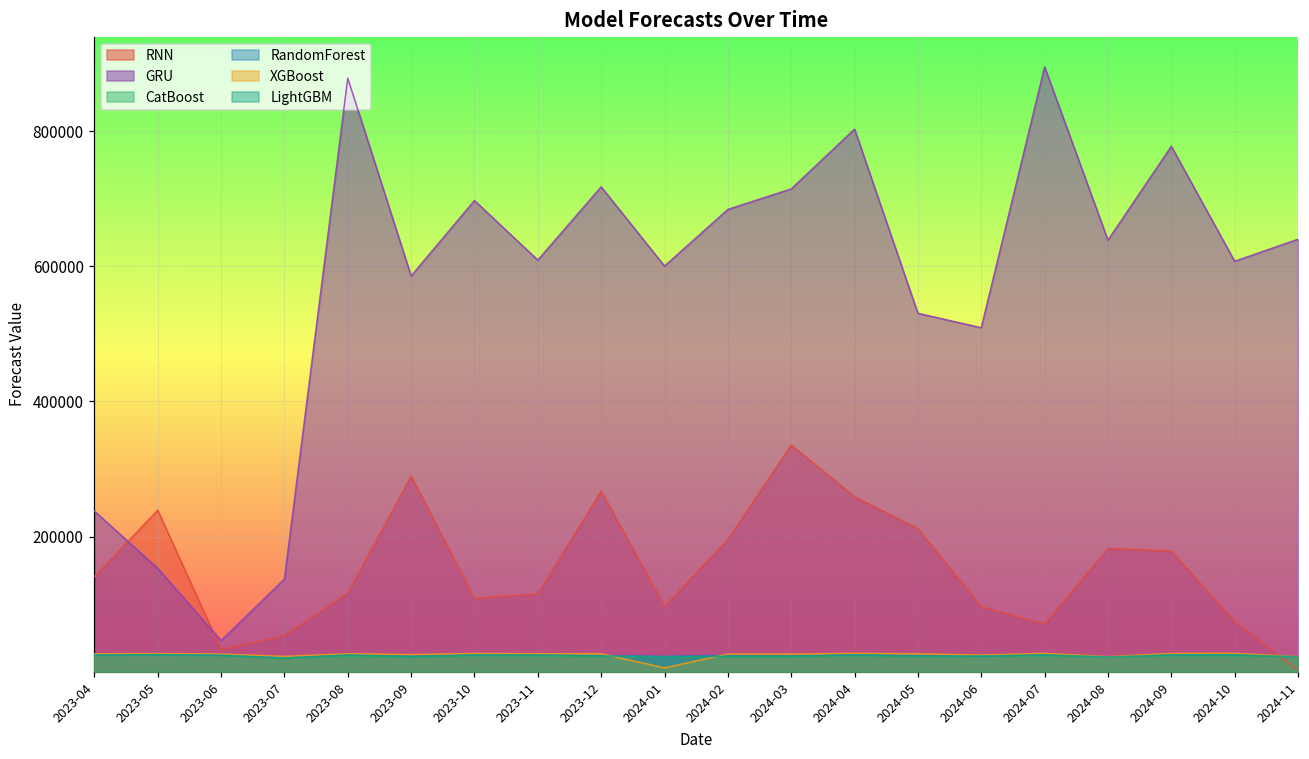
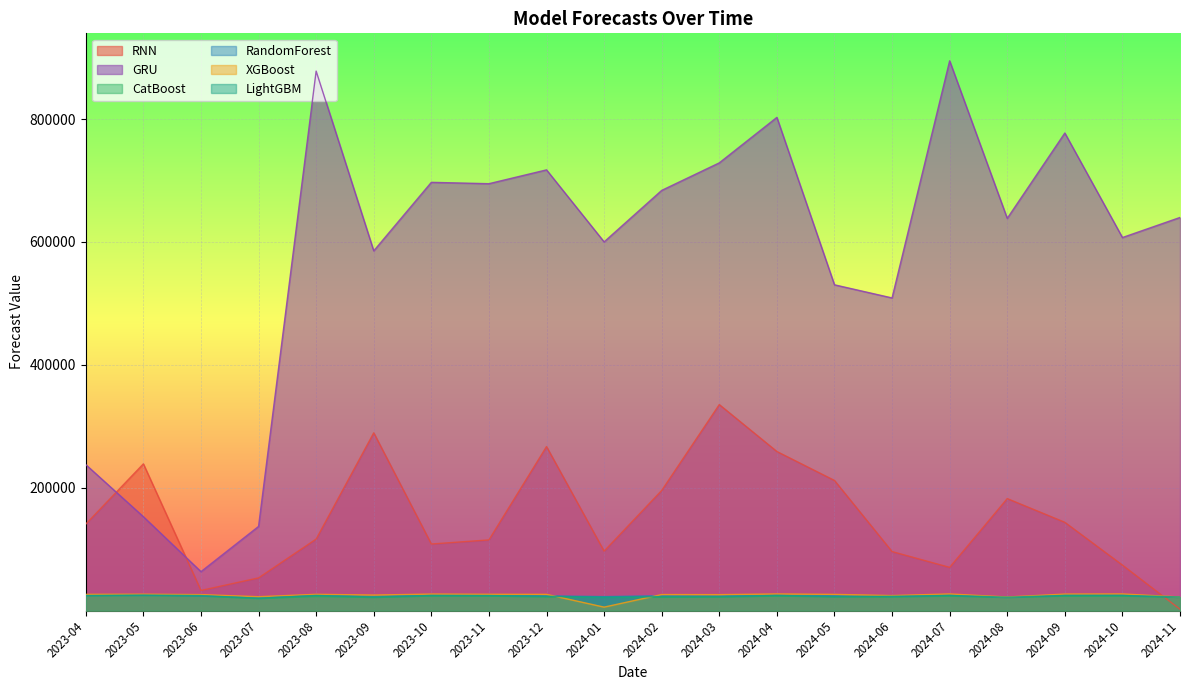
GRU, 2023-06: 50000 -> 60000
GRU, 2023-11: 610000 -> 690000
GRU, 2024-03: 710000 -> 730000
RNN, 2024-09: 180000 -> 140000
